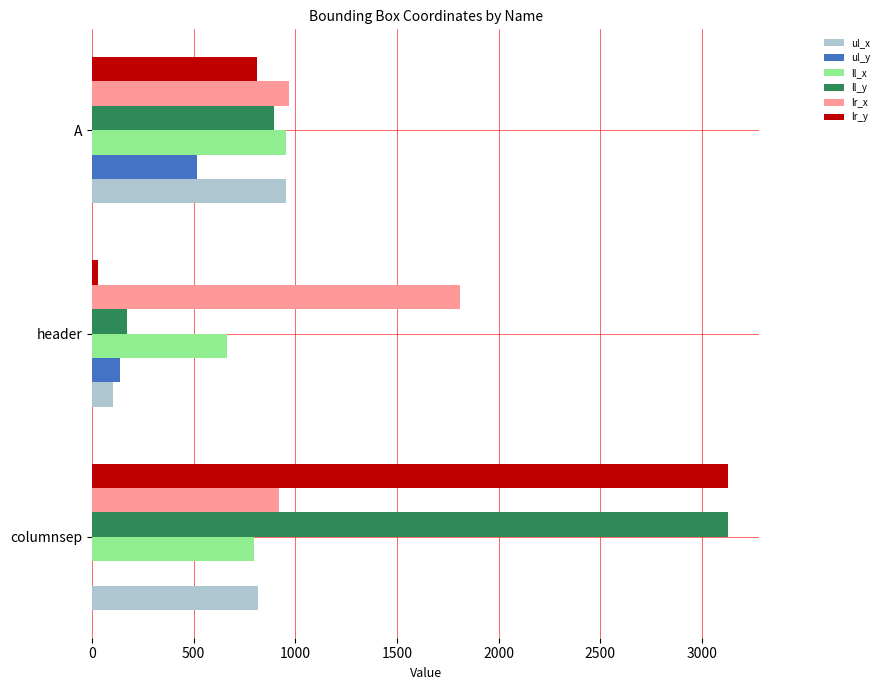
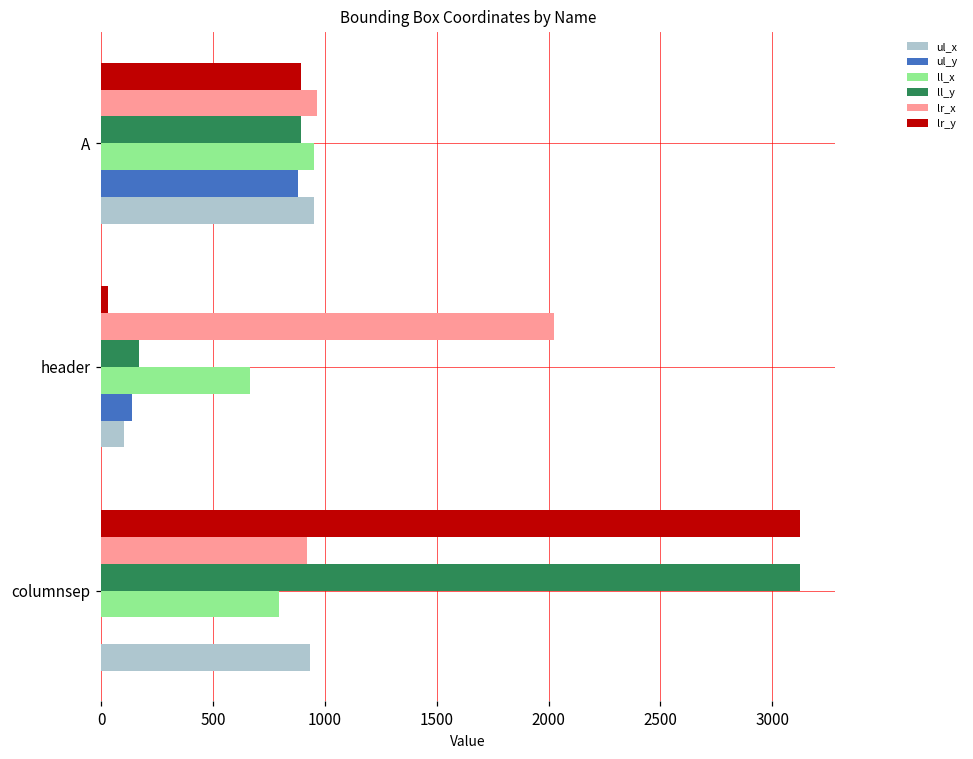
lr_y, A: 810 -> 890
ul_y, A: 520 -> 880
lr_x, header: 1810 -> 2020
ul_x, columnsep: 820 -> 930
